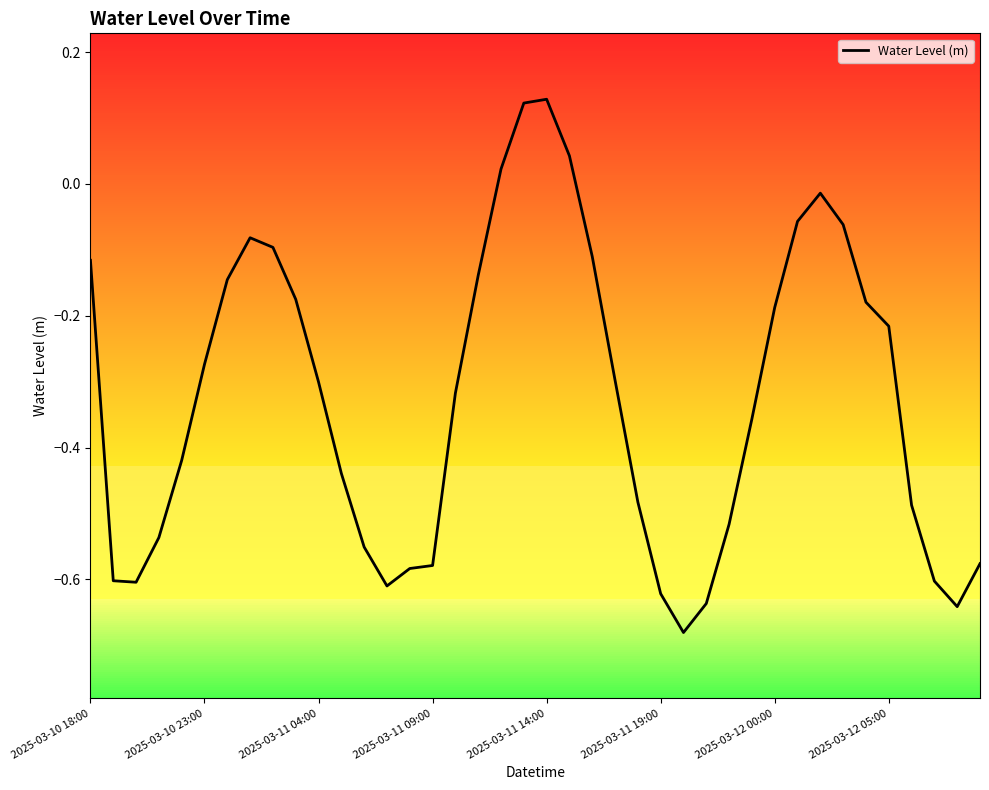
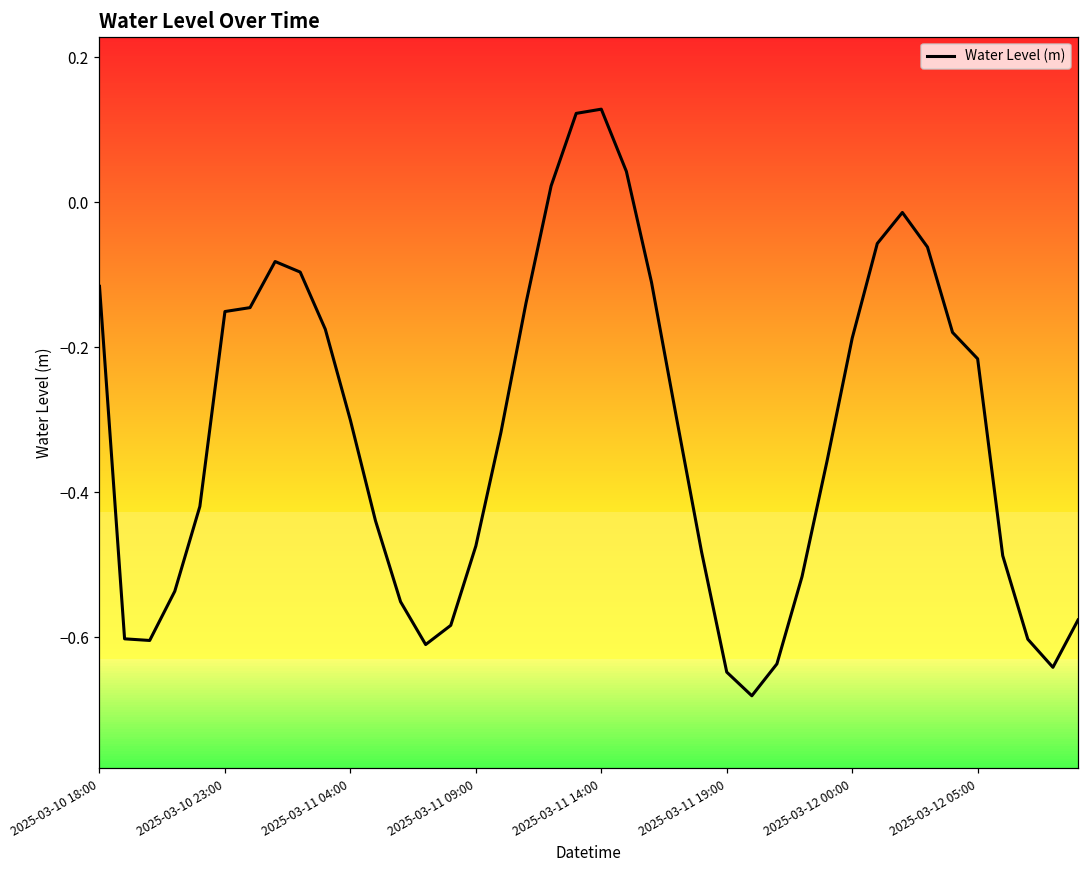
2025-03-10 23:00: -0.27 -> -0.15
2025-03-11 09:00: -0.58 -> -0.47
2025-03-11 19:00: -0.62 -> -0.65
